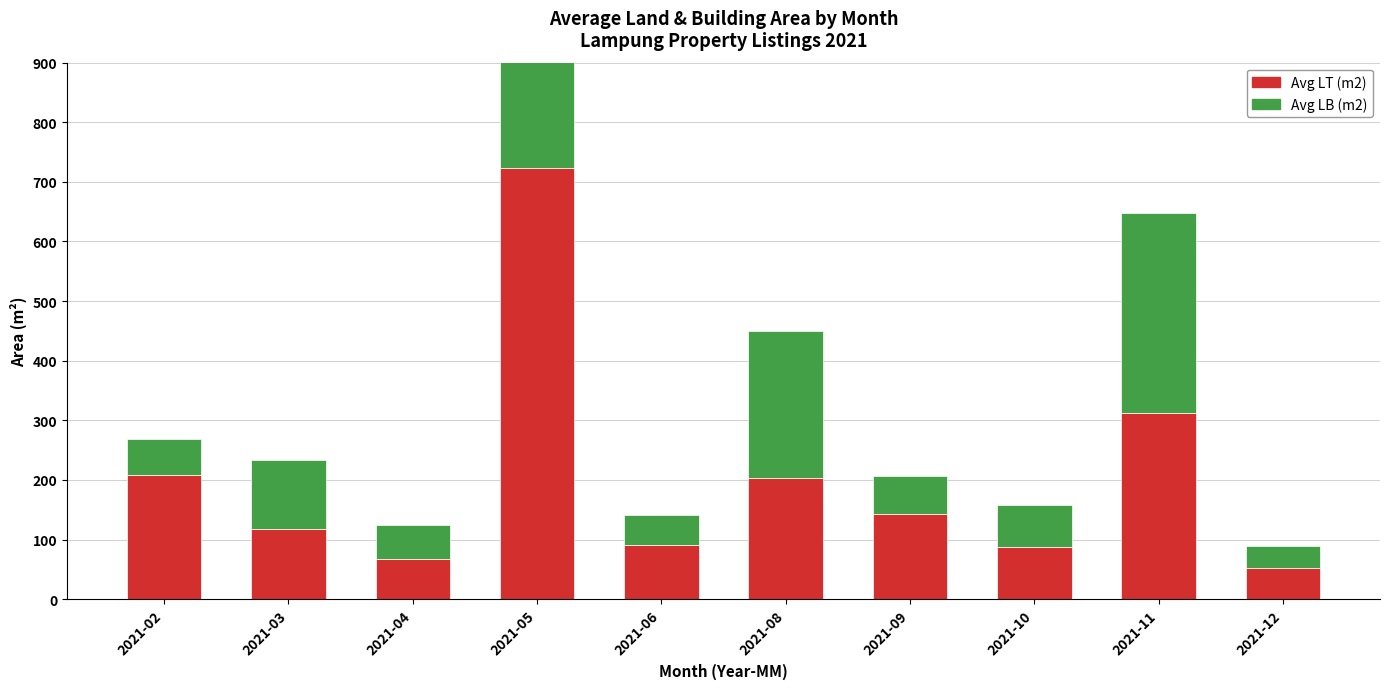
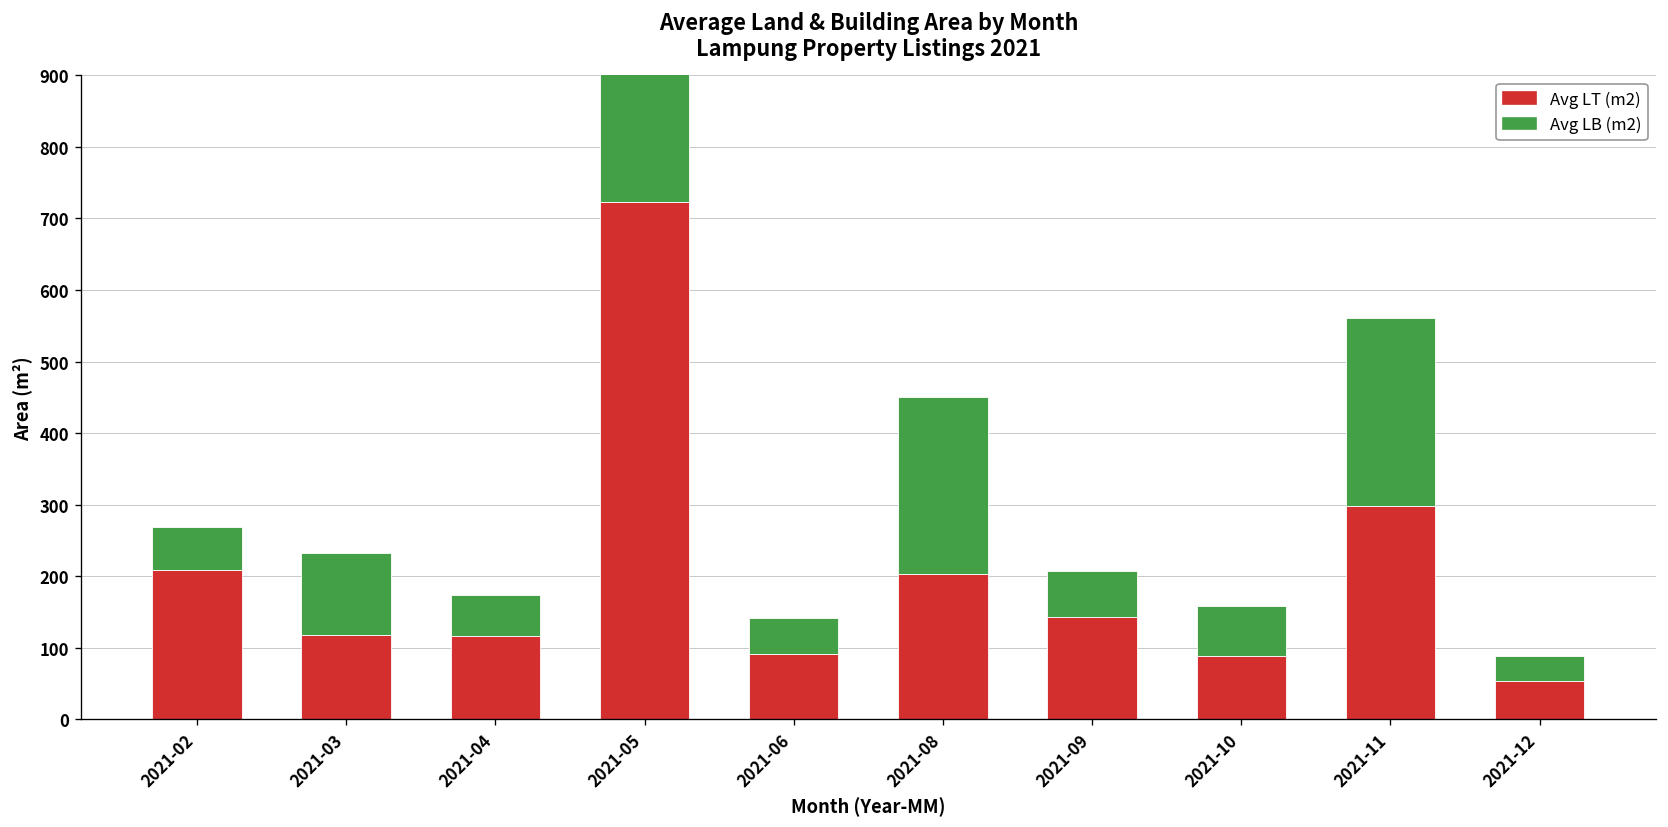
Avg LT (m2), 2021-04: 70 -> 120
Avg LT (m2), 2021-11: 310 -> 300
Avg LB (m2), 2021-11: 340 -> 260
